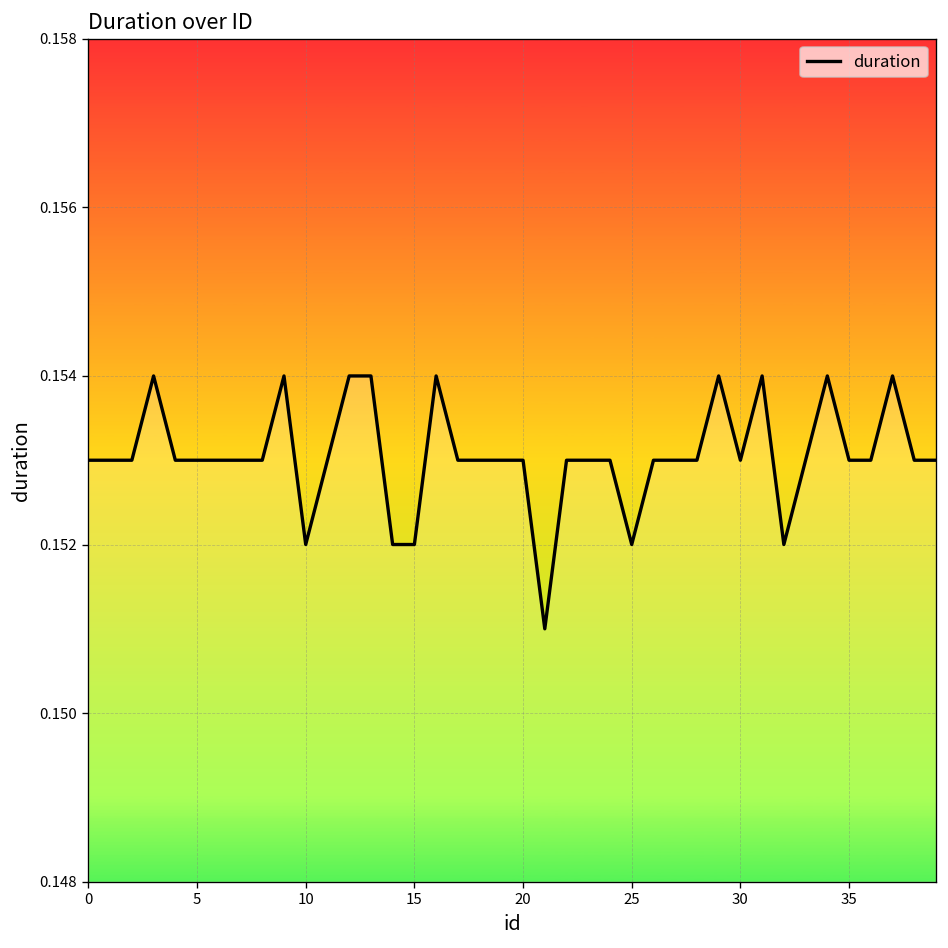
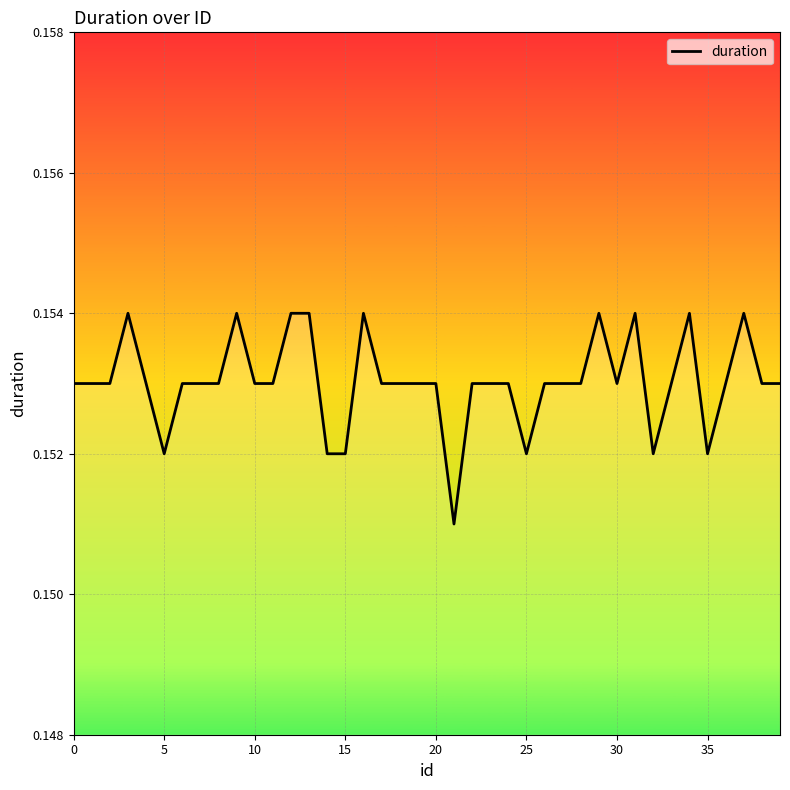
5: 0.153 -> 0.152
10: 0.152 -> 0.153
35: 0.153 -> 0.152
